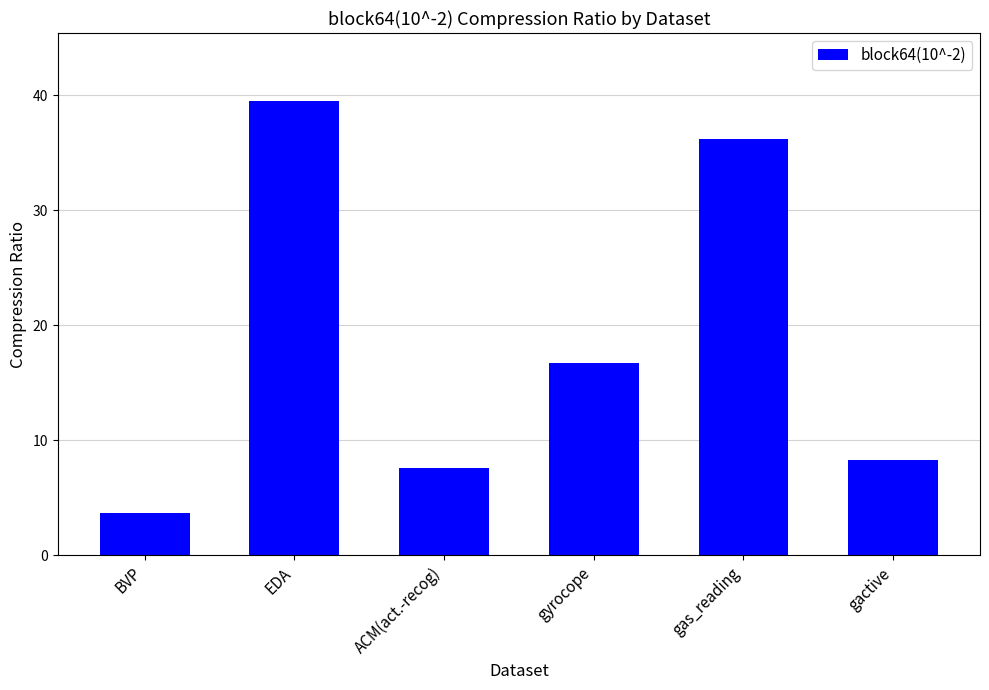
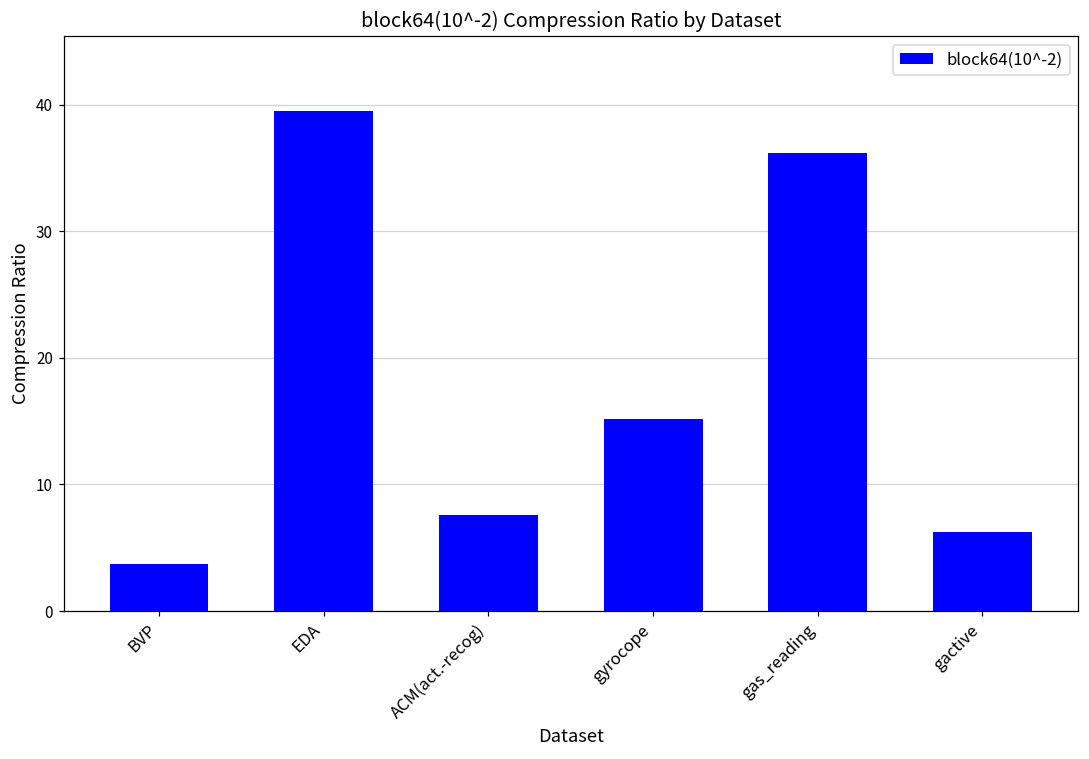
gyrocope: 16.8 -> 15.2
gactive: 8.3 -> 6.2
